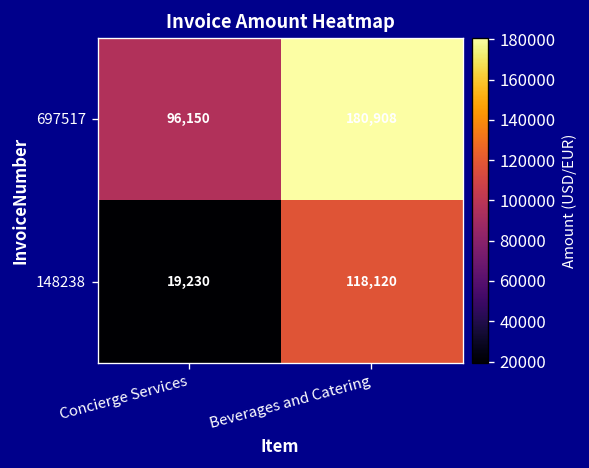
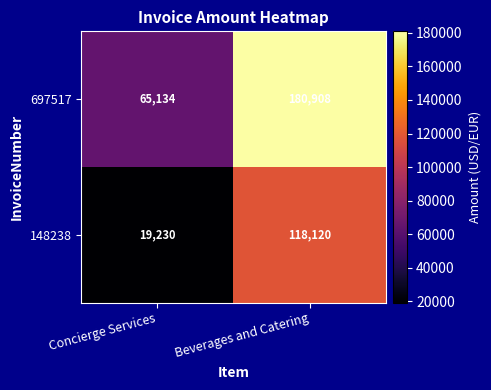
697517, Concierge Services: 96,150 -> 65,134
